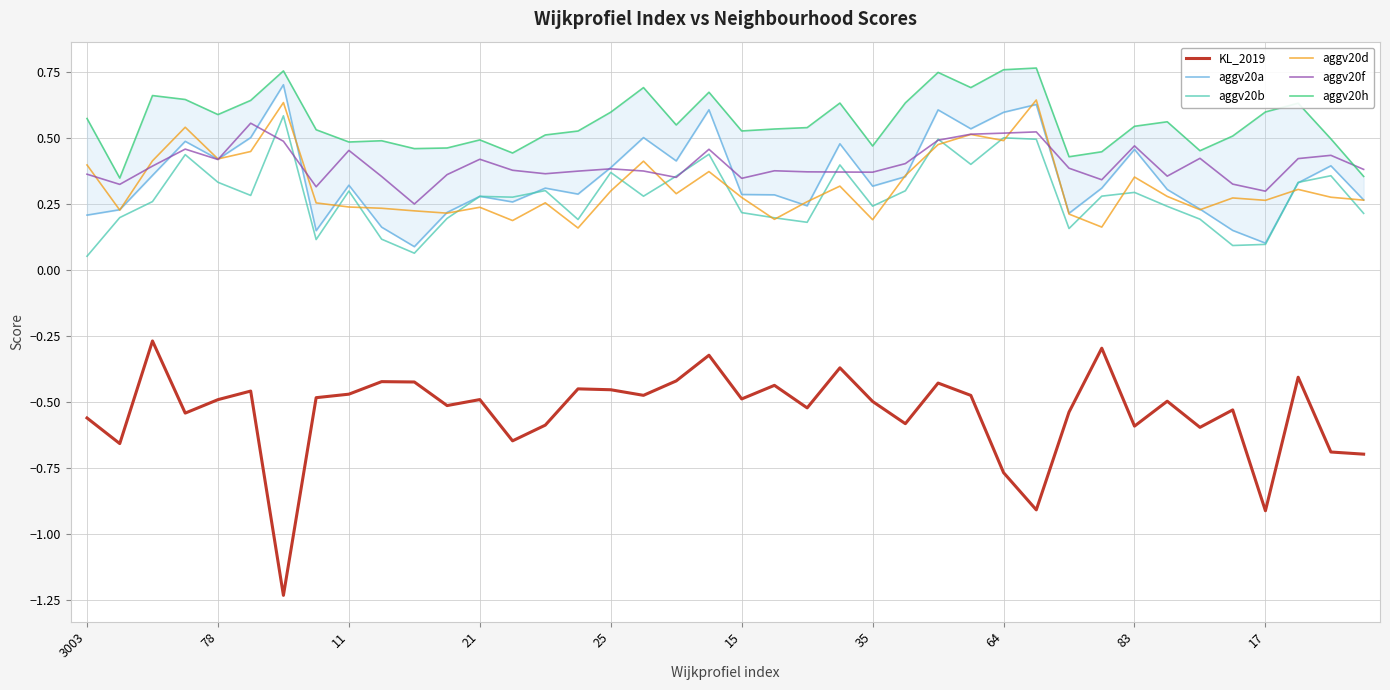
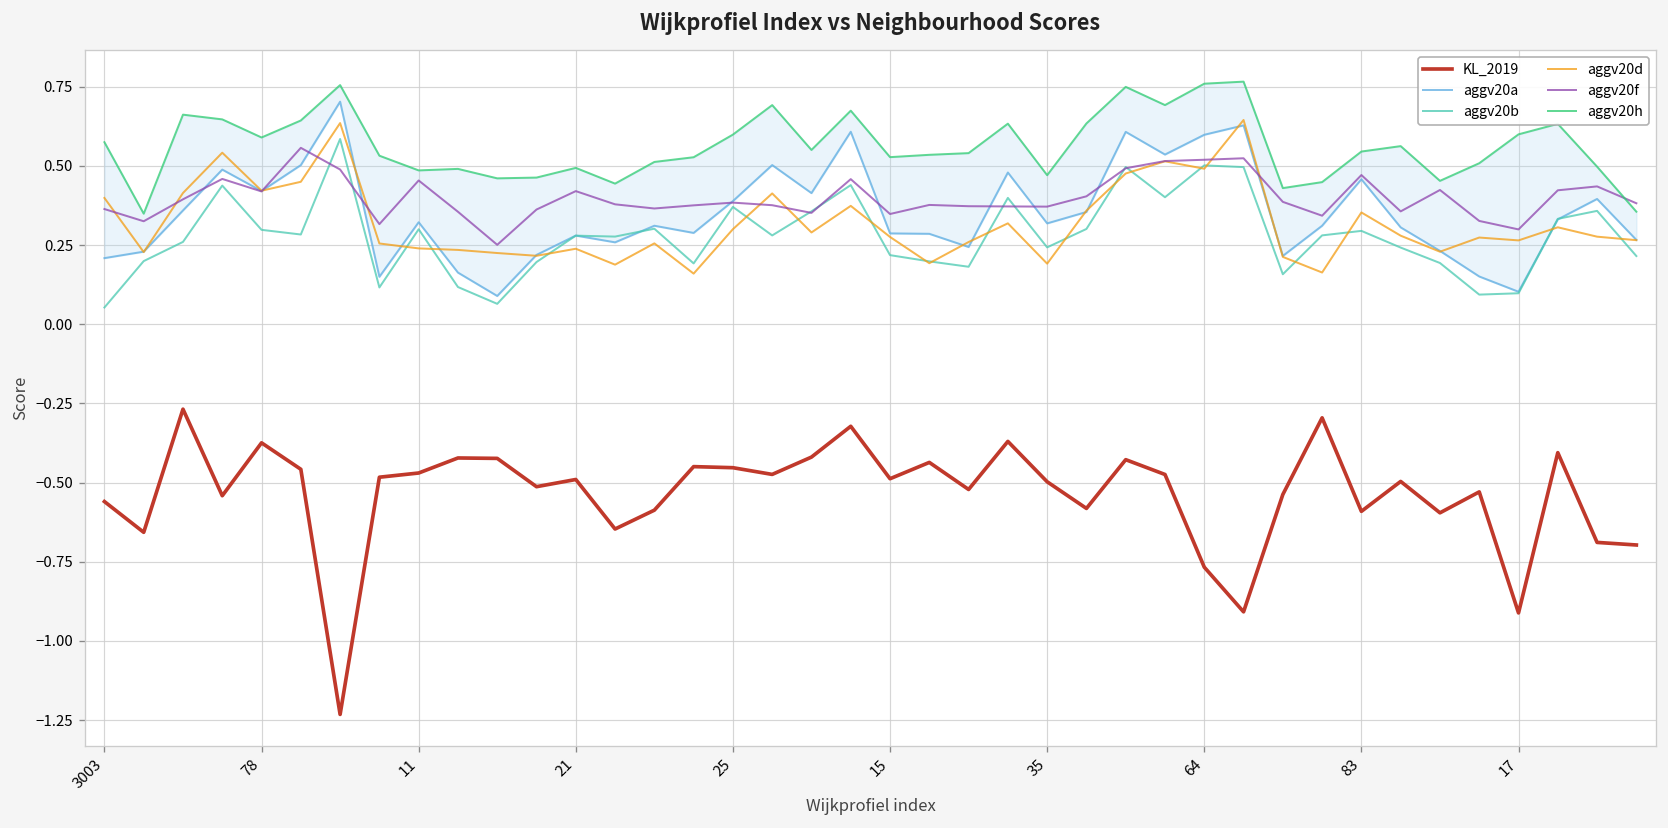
KL_2019, 78: -0.49 -> -0.37
aggv20b, 78: 0.33 -> 0.30
